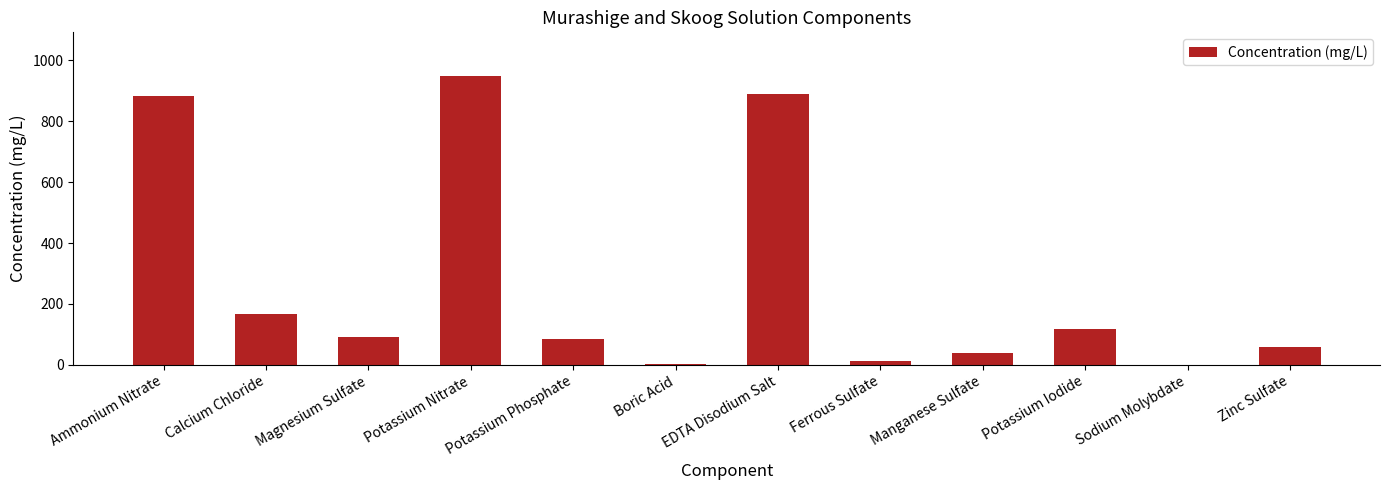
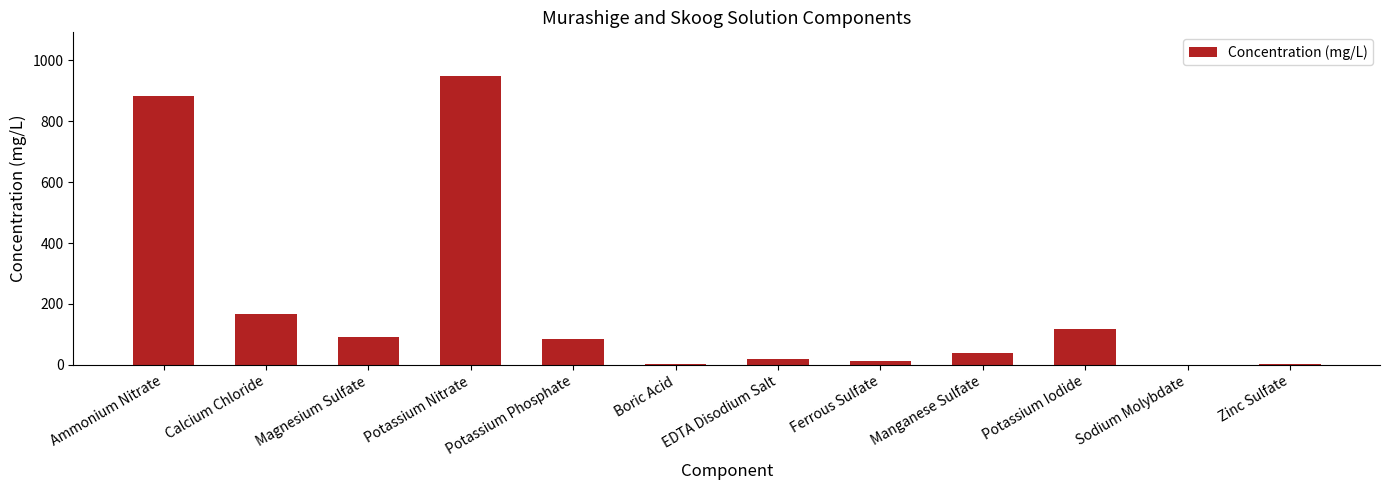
EDTA Disodium Salt: 890 -> 20
Zinc Sulfate: 60 -> 0
